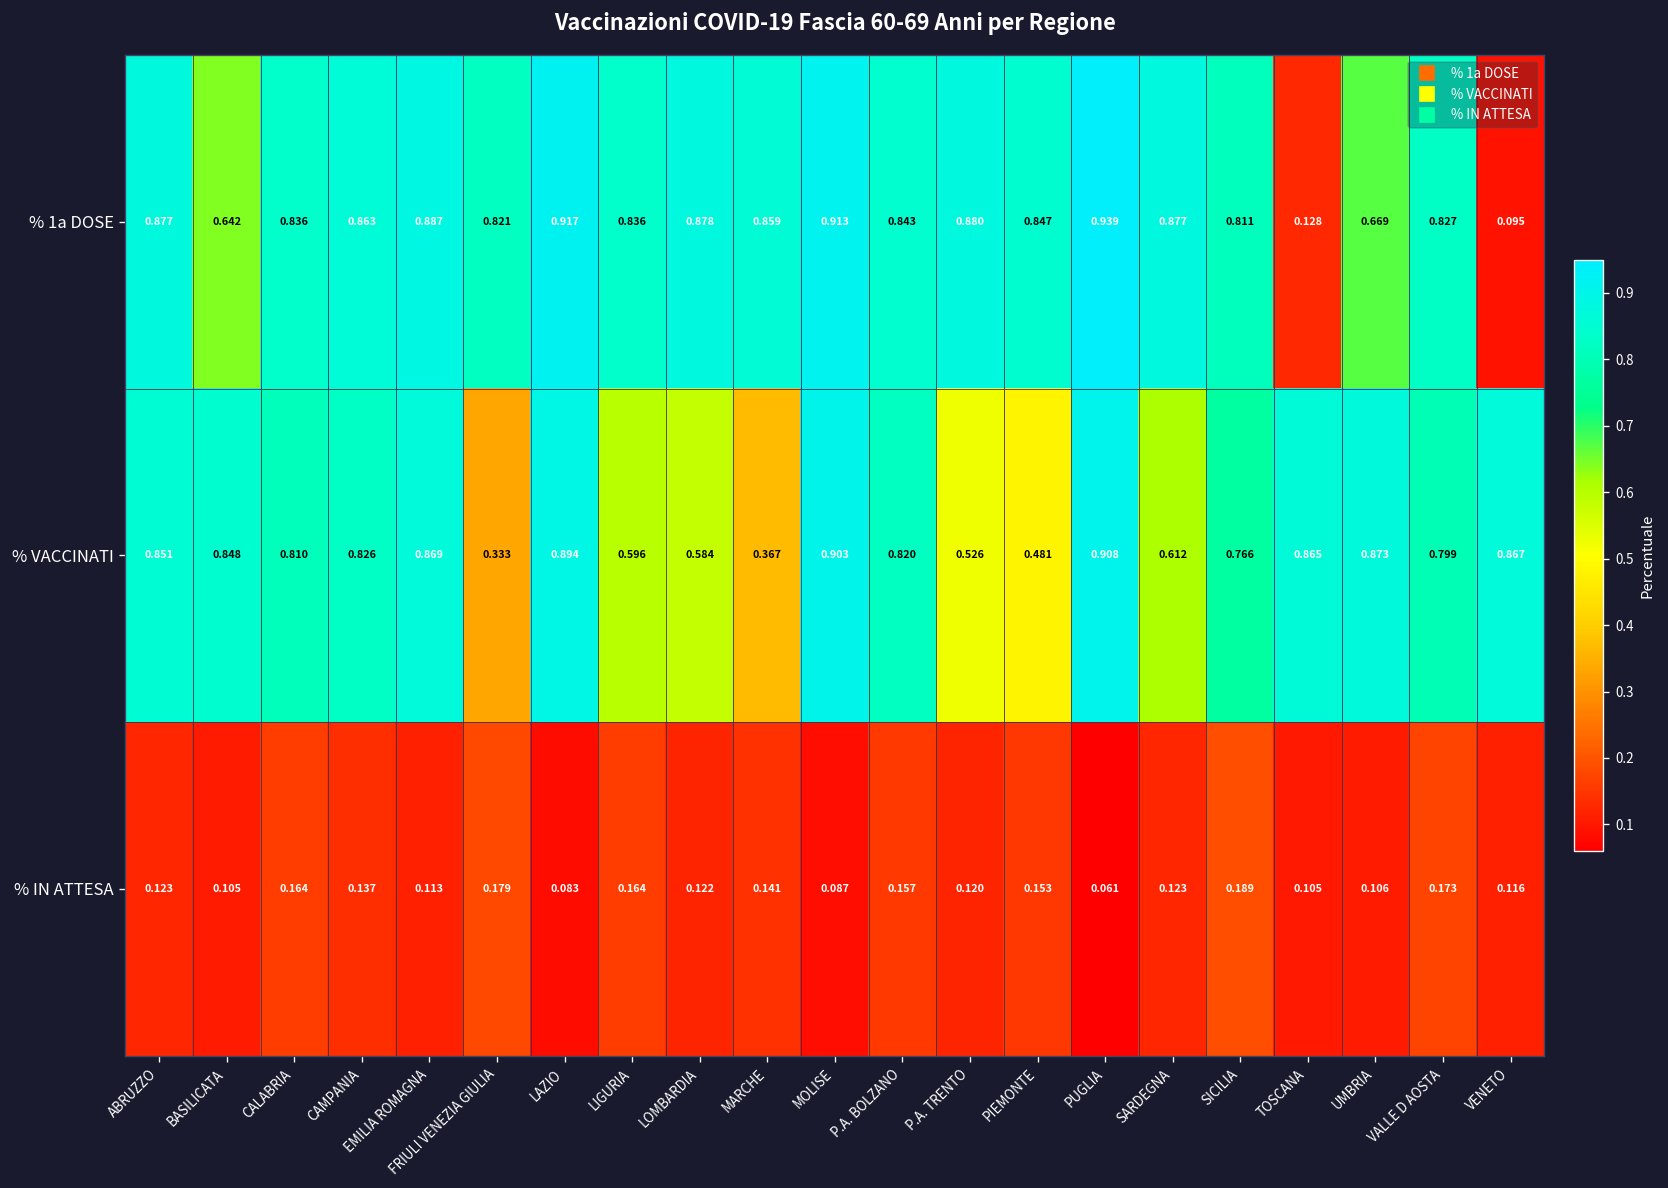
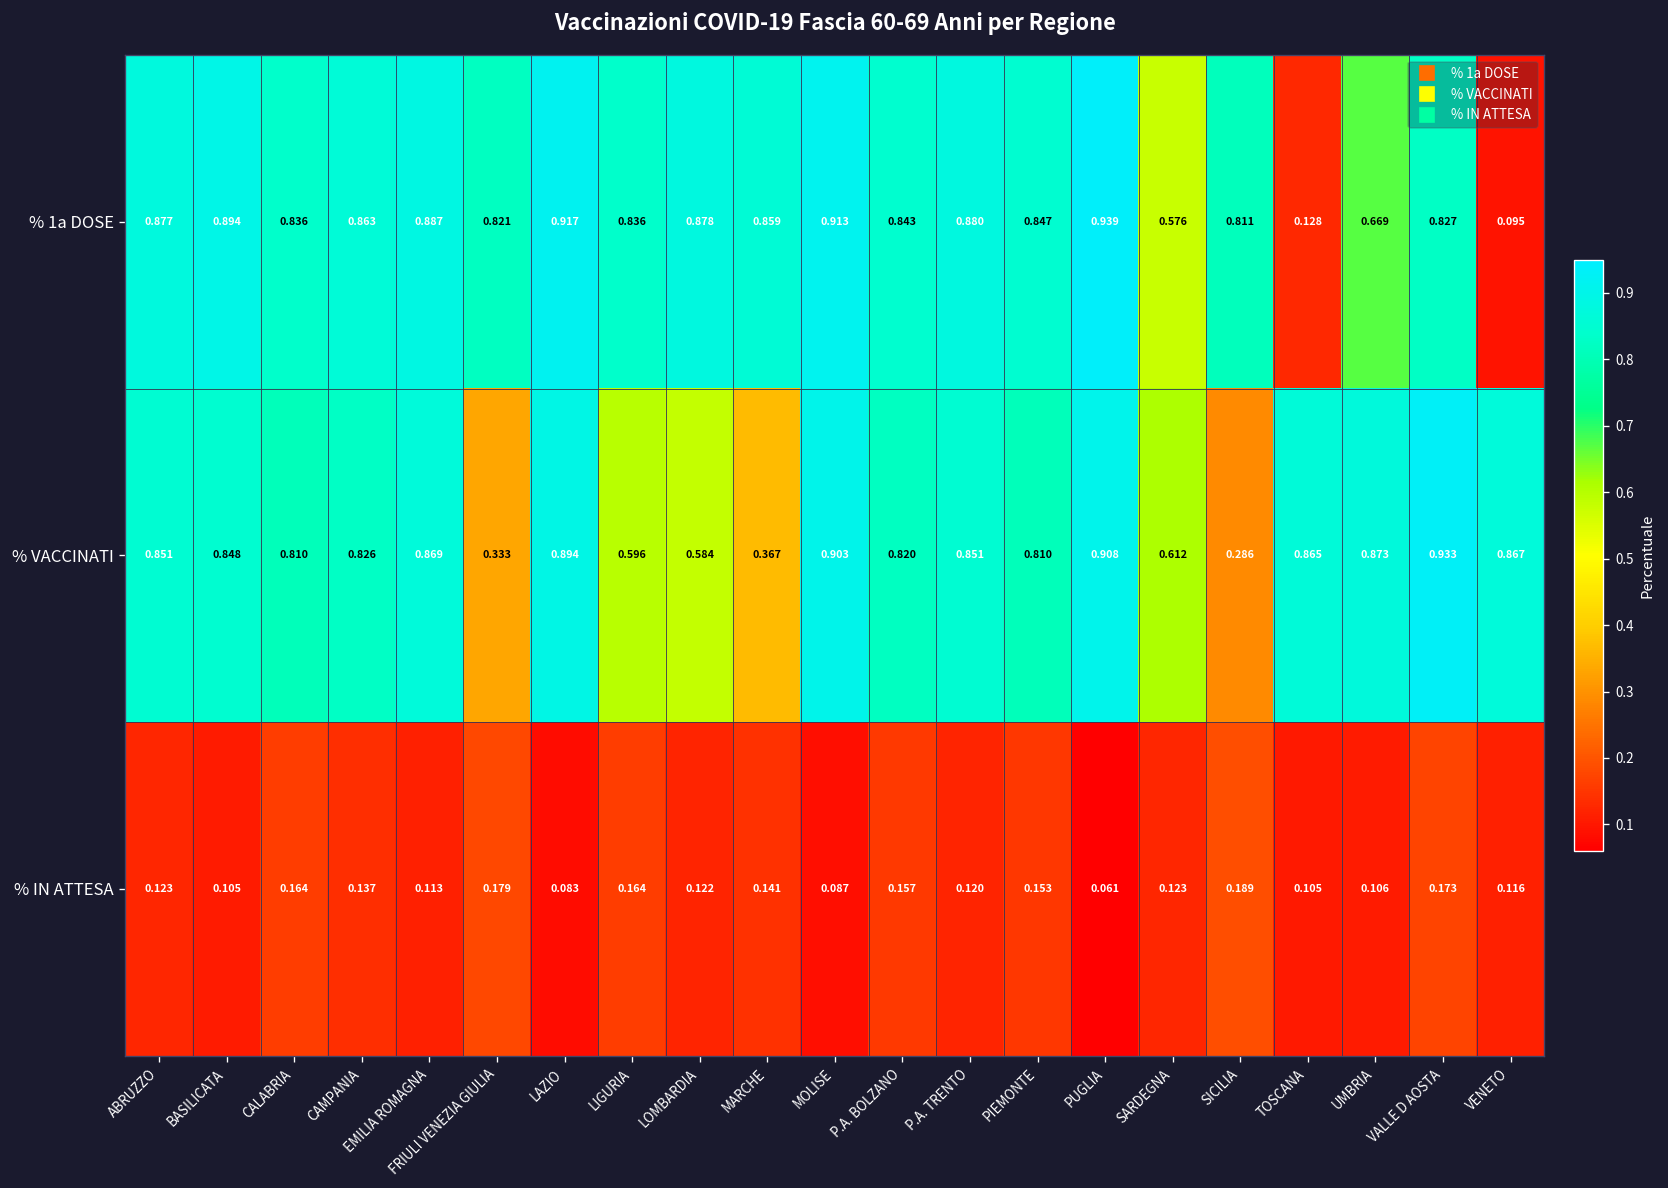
% 1a DOSE, BASILICATA: 0.642 -> 0.894
% 1a DOSE, SARDEGNA: 0.877 -> 0.576
% VACCINATI, P.A. TRENTO: 0.526 -> 0.851
% VACCINATI, PIEMONTE: 0.481 -> 0.810
% VACCINATI, SICILIA: 0.766 -> 0.286
% VACCINATI, VALLE D AOSTA: 0.799 -> 0.933
